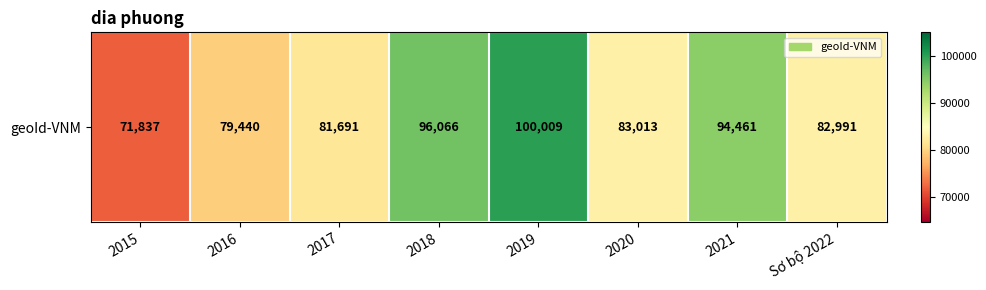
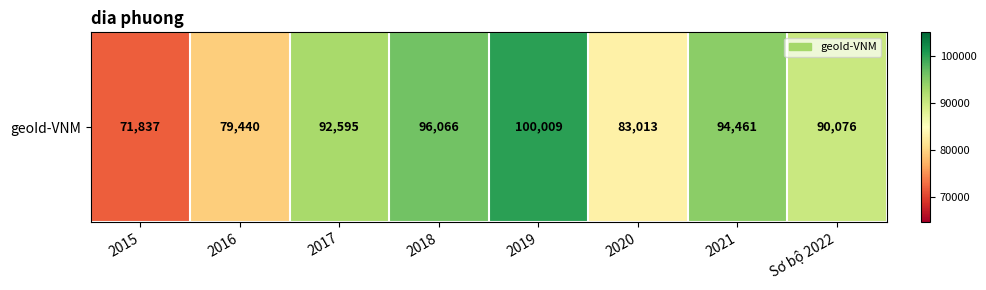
geoId-VNM, 2017: 81,691 -> 92,595
geoId-VNM, Sơ bộ 2022: 82,991 -> 90,076
